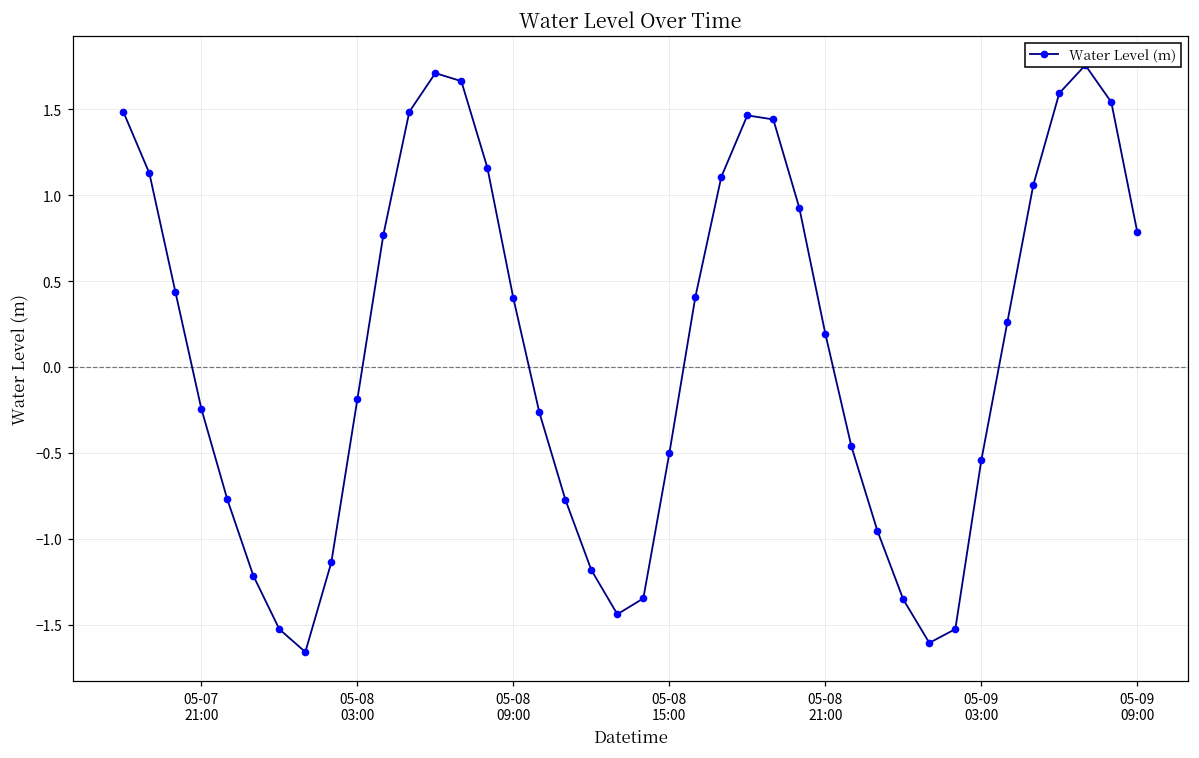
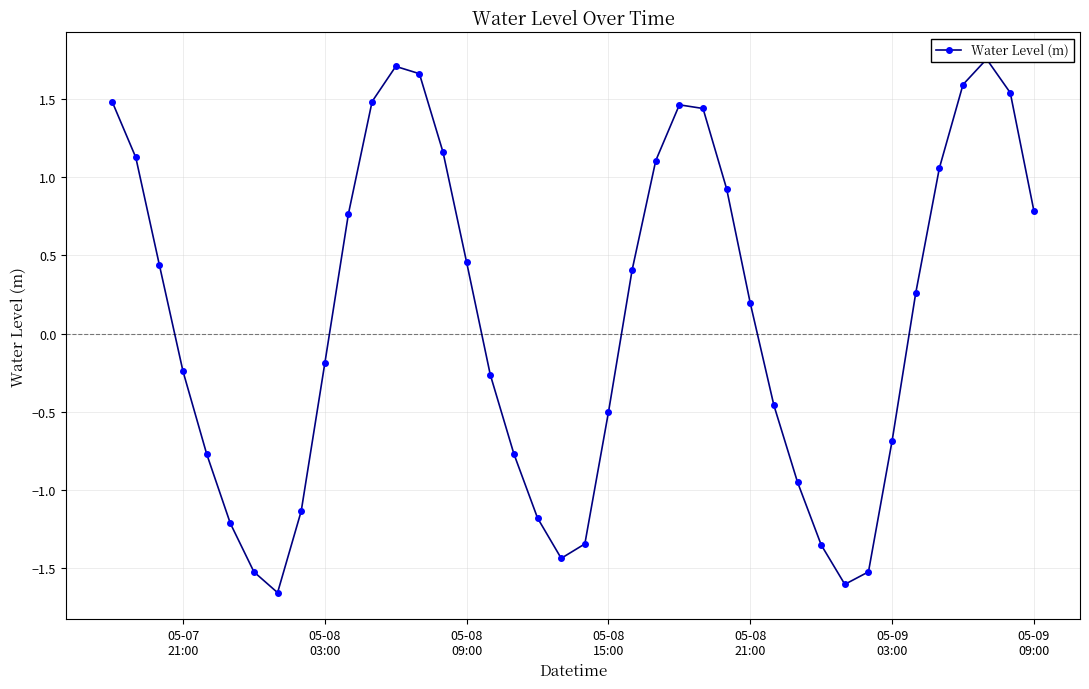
05-08 09:00: 0.40 -> 0.45
05-09 03:00: -0.54 -> -0.69
